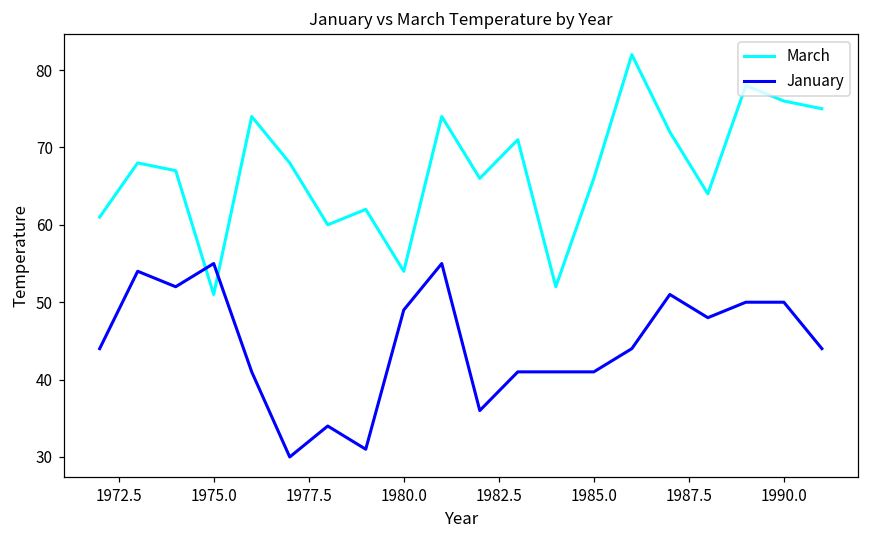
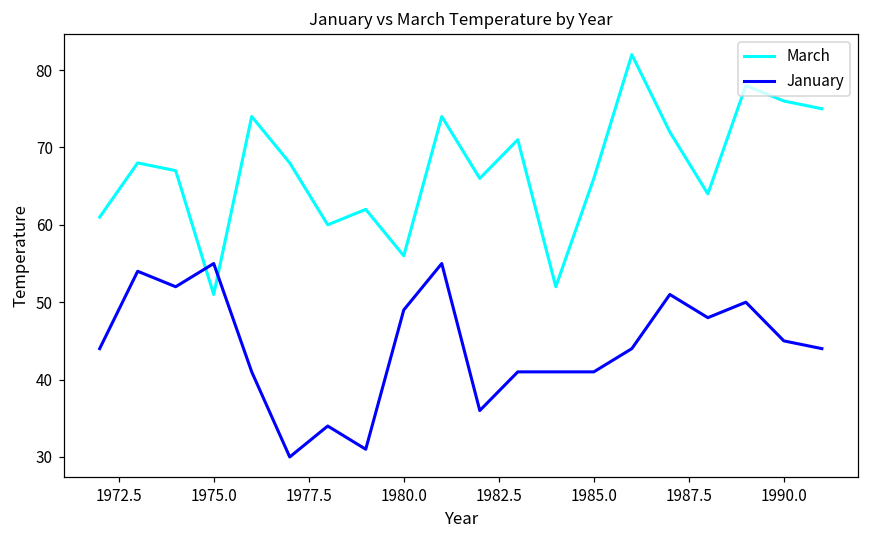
March, 1980.0: 54 -> 56
January, 1990.0: 50 -> 45
